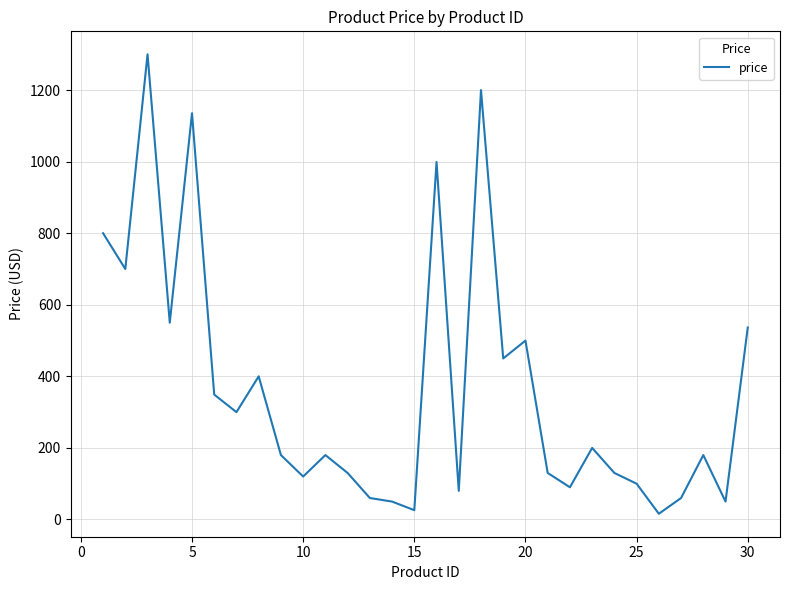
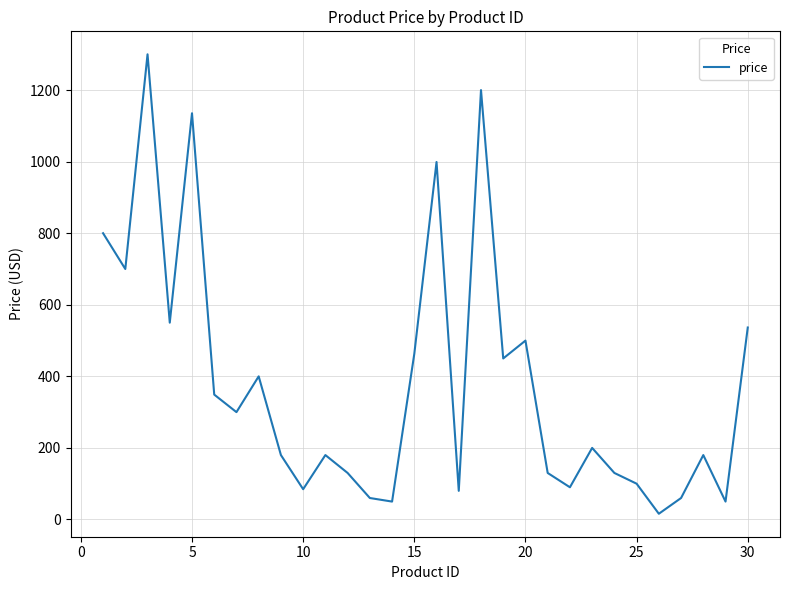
10: 120 -> 80
15: 30 -> 460
